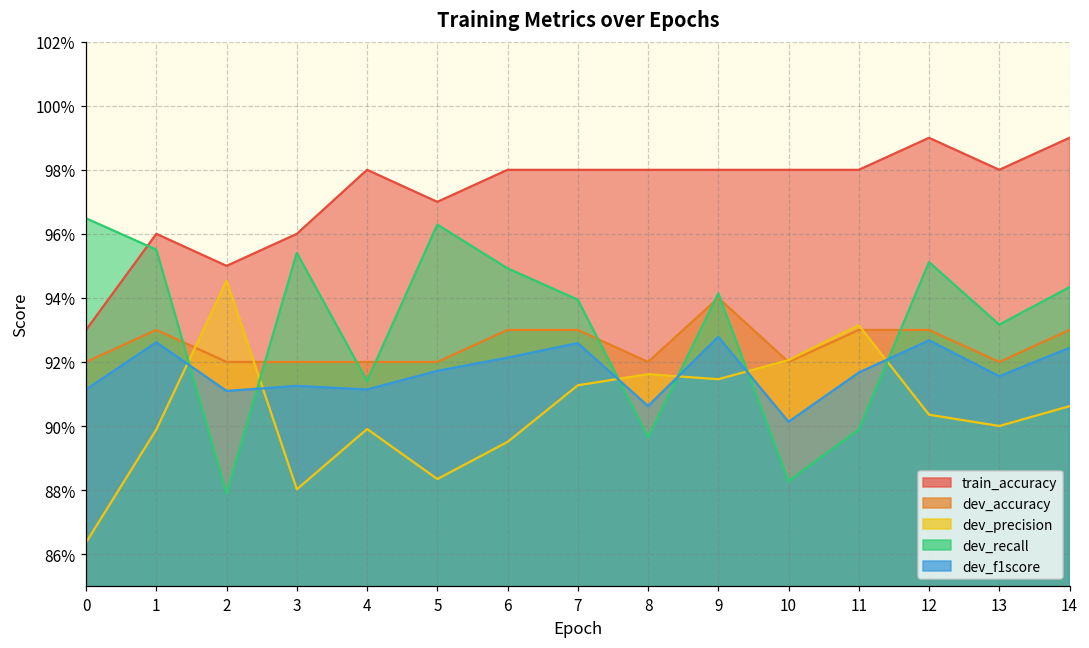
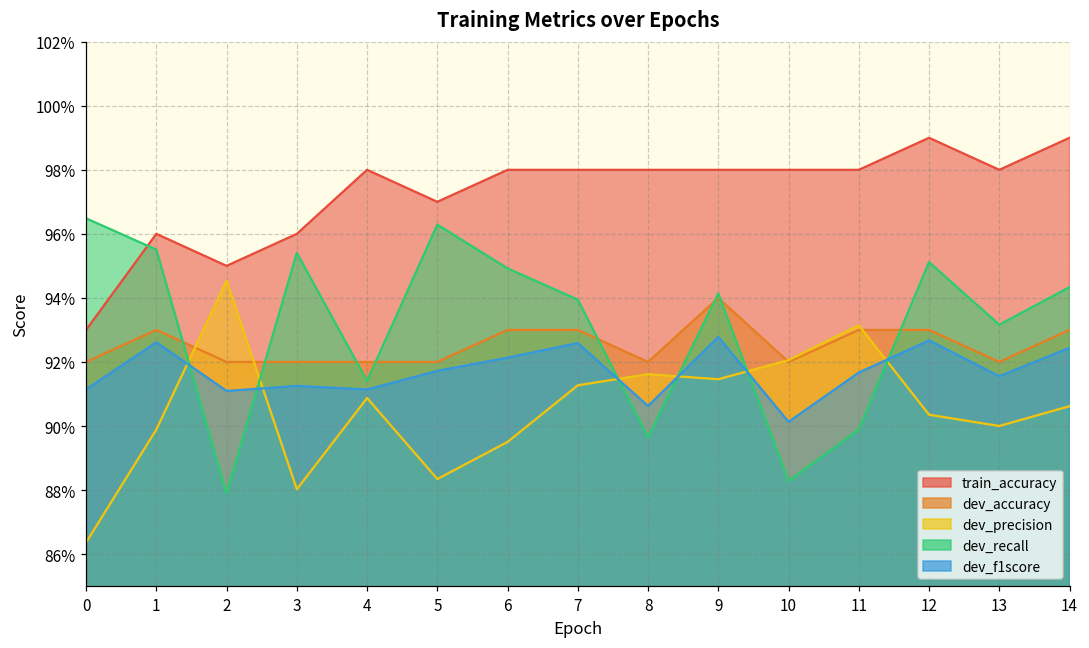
dev_precision, 4: 89.9% -> 90.9%
